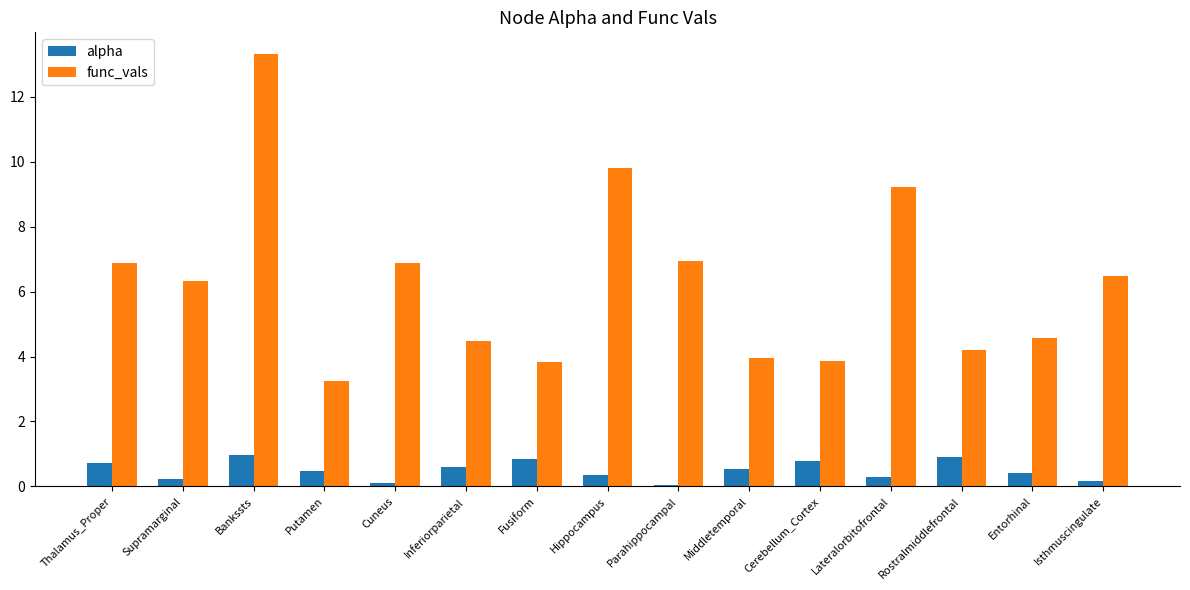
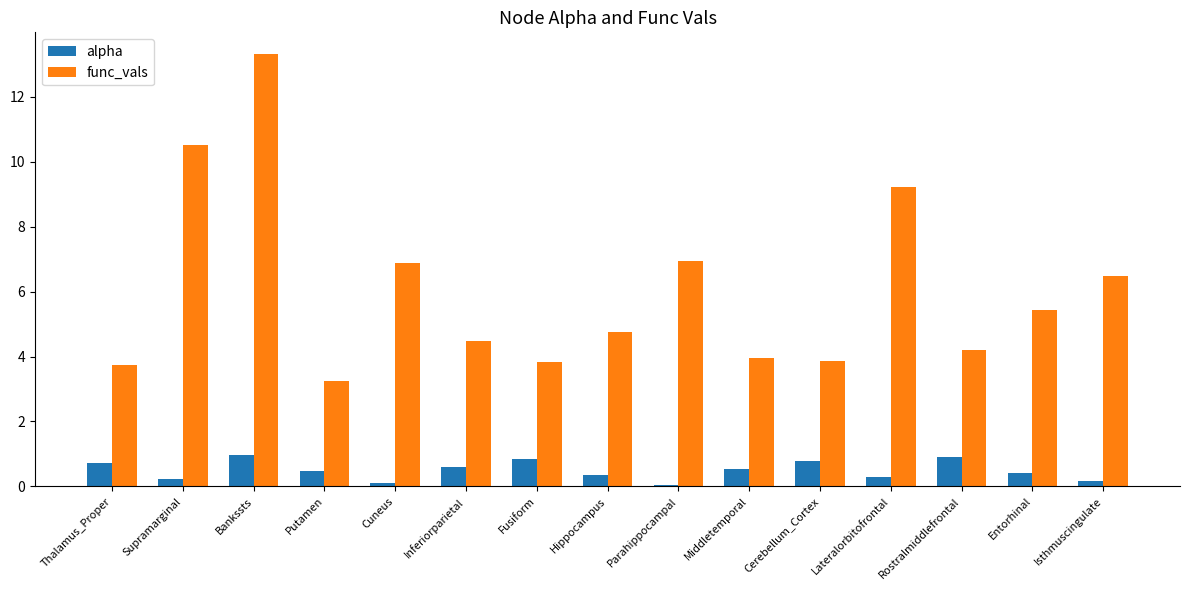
func_vals, Thalamus_Proper: 6.9 -> 3.7
func_vals, Supramarginal: 6.3 -> 10.5
func_vals, Hippocampus: 9.8 -> 4.8
func_vals, Entorhinal: 4.6 -> 5.4
